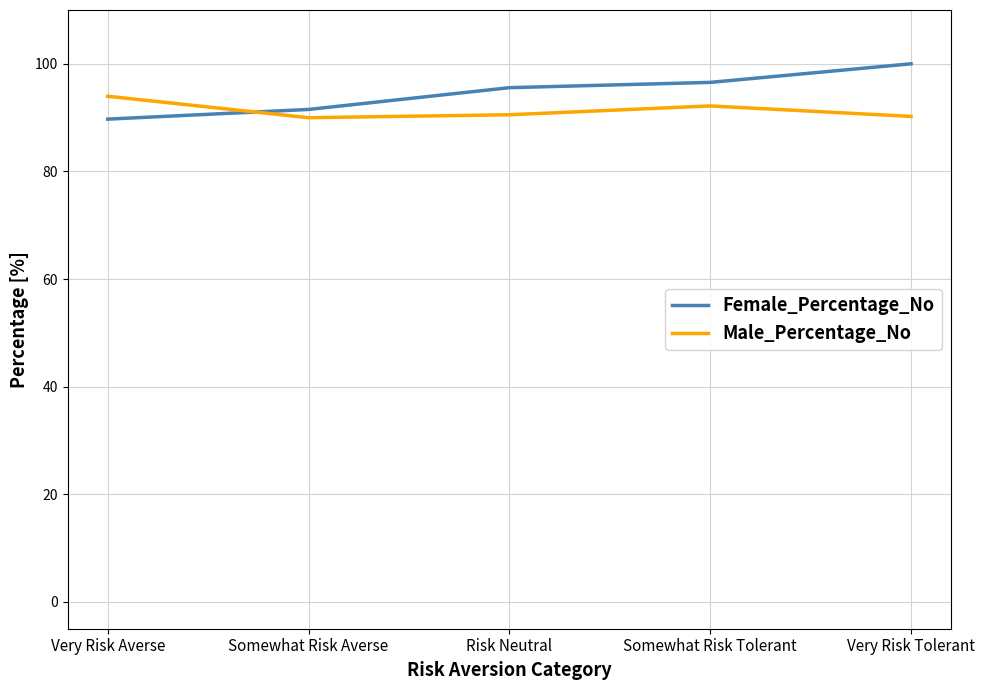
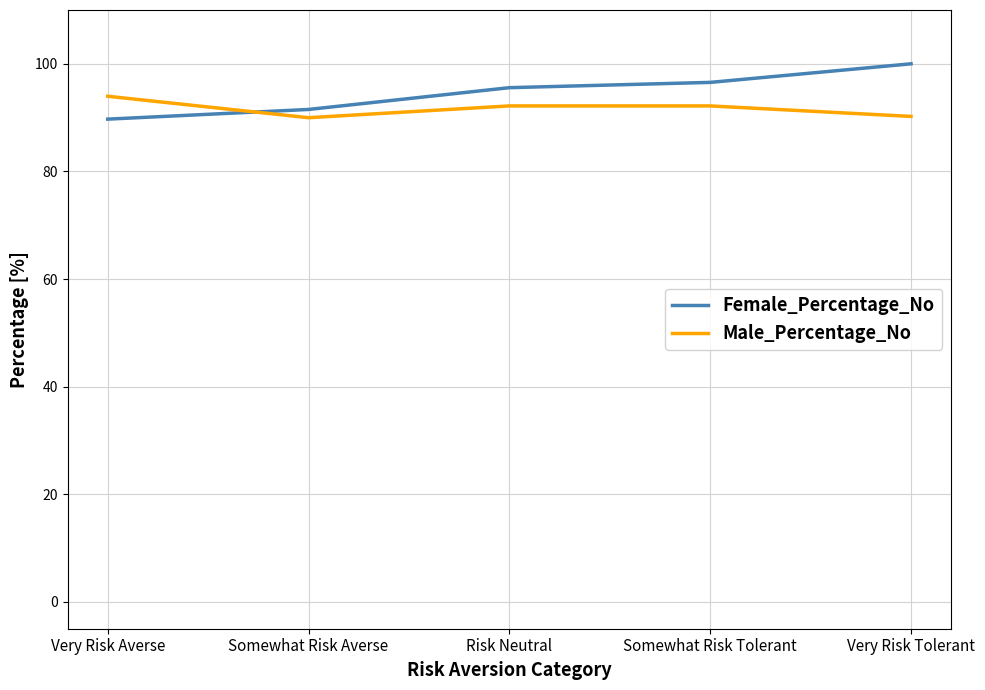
Male_Percentage_No, Risk Neutral: 91 -> 92
